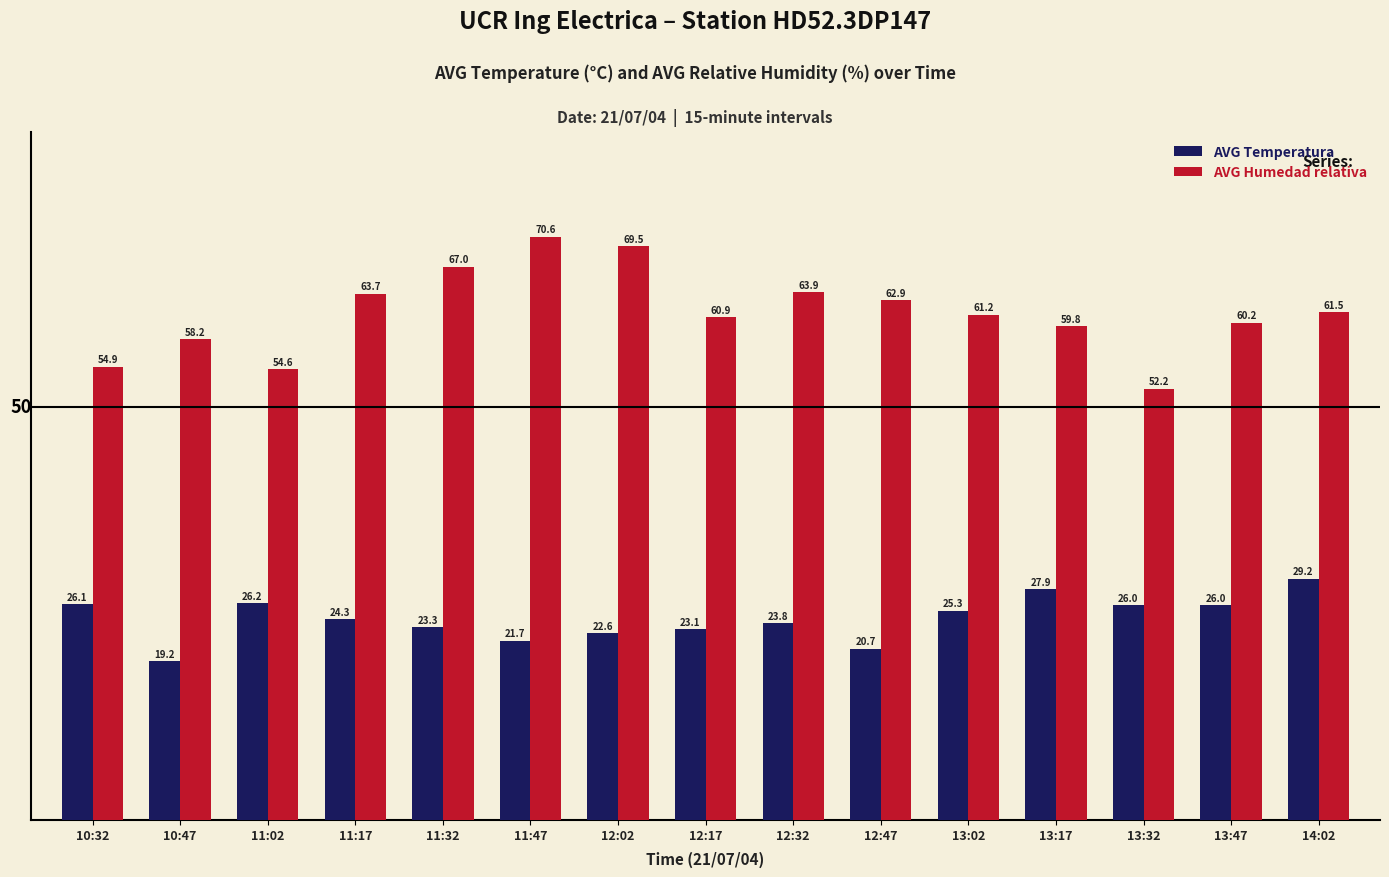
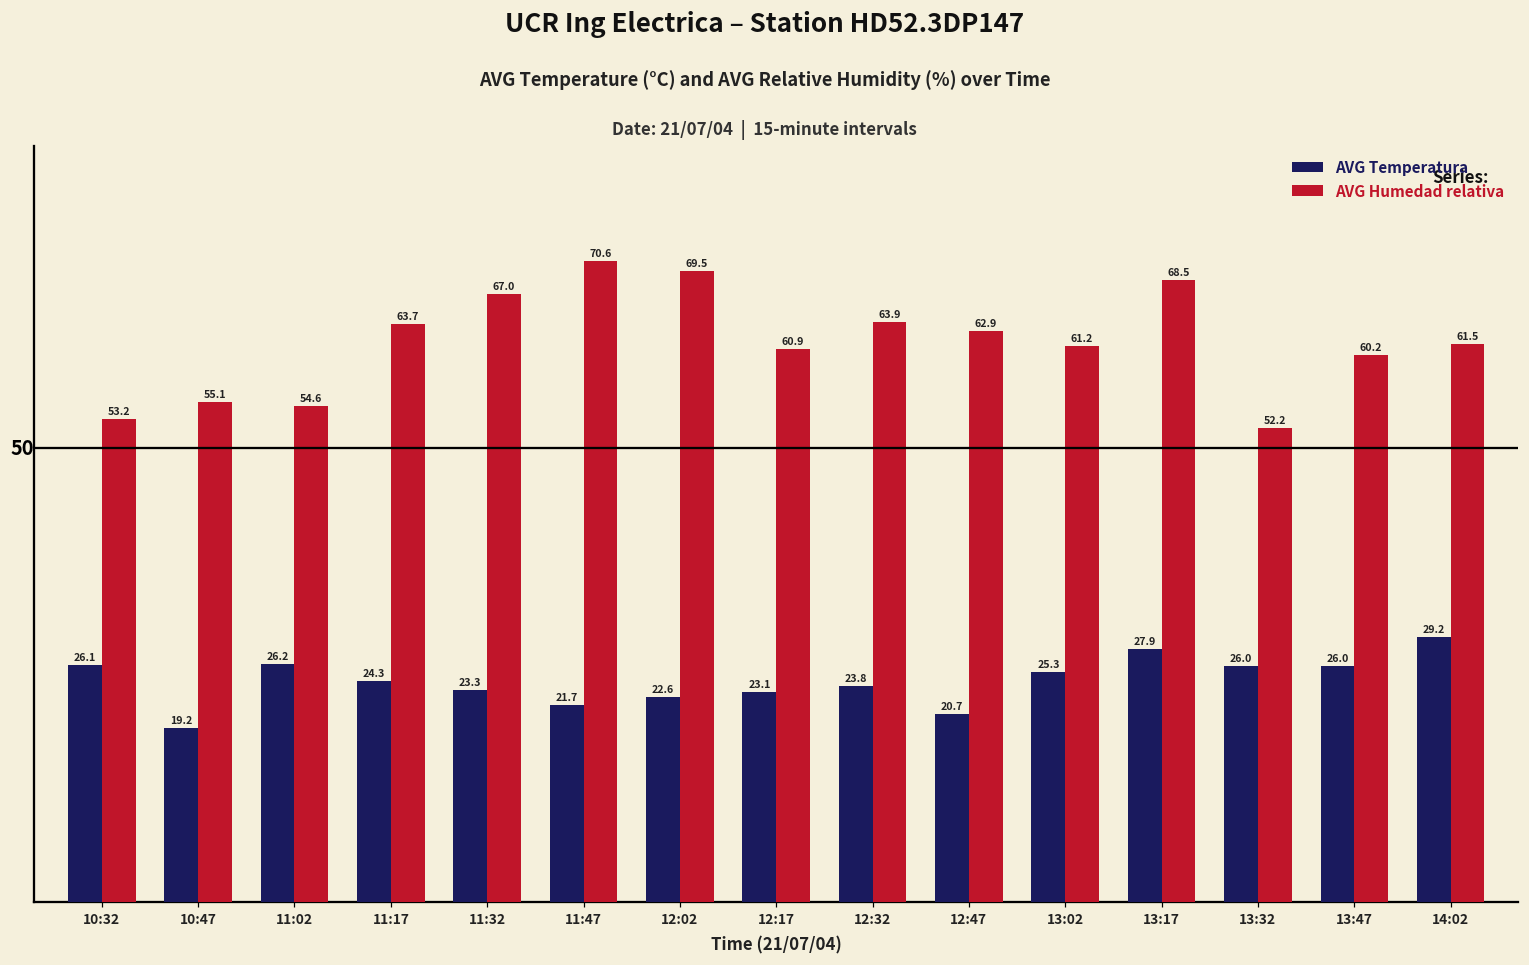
AVG Humedad relativa, 10:32: 54.9 -> 53.2
AVG Humedad relativa, 10:47: 58.2 -> 55.1
AVG Humedad relativa, 13:17: 59.8 -> 68.5
